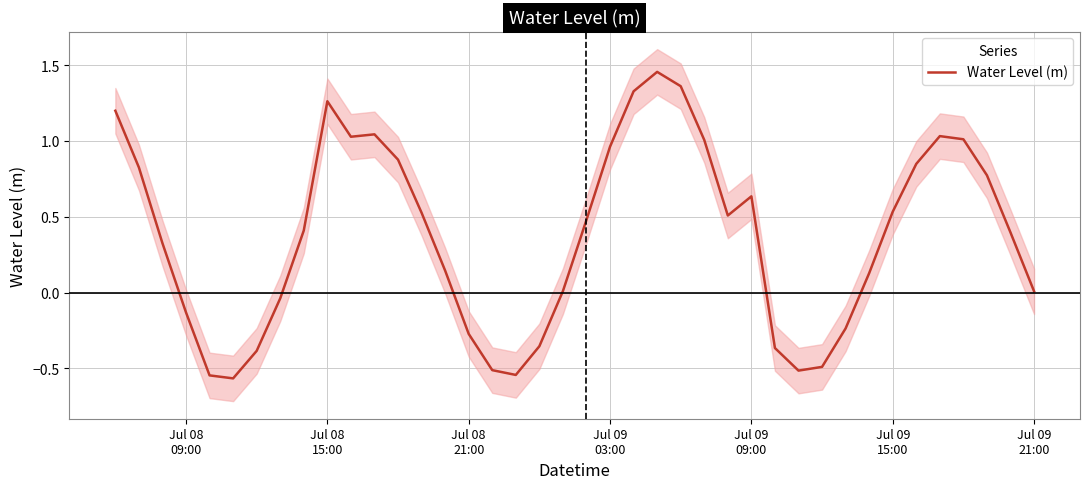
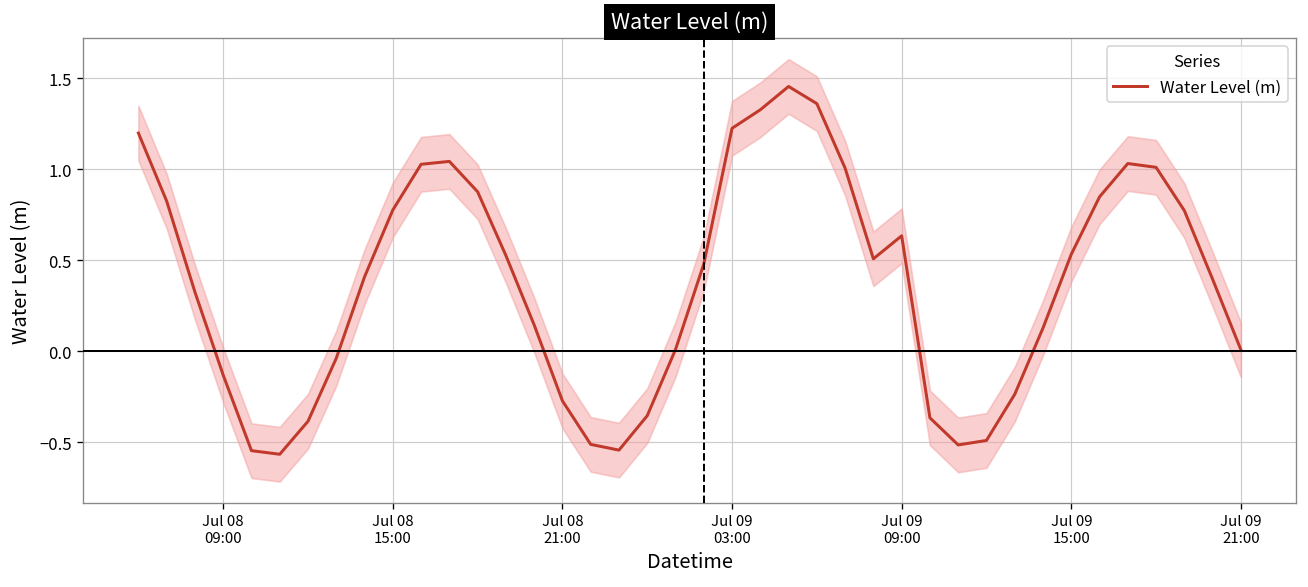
Water Level (m), Jul 08 15:00: 1.26 -> 0.78
Water Level (m), Jul 09 03:00: 0.96 -> 1.23
